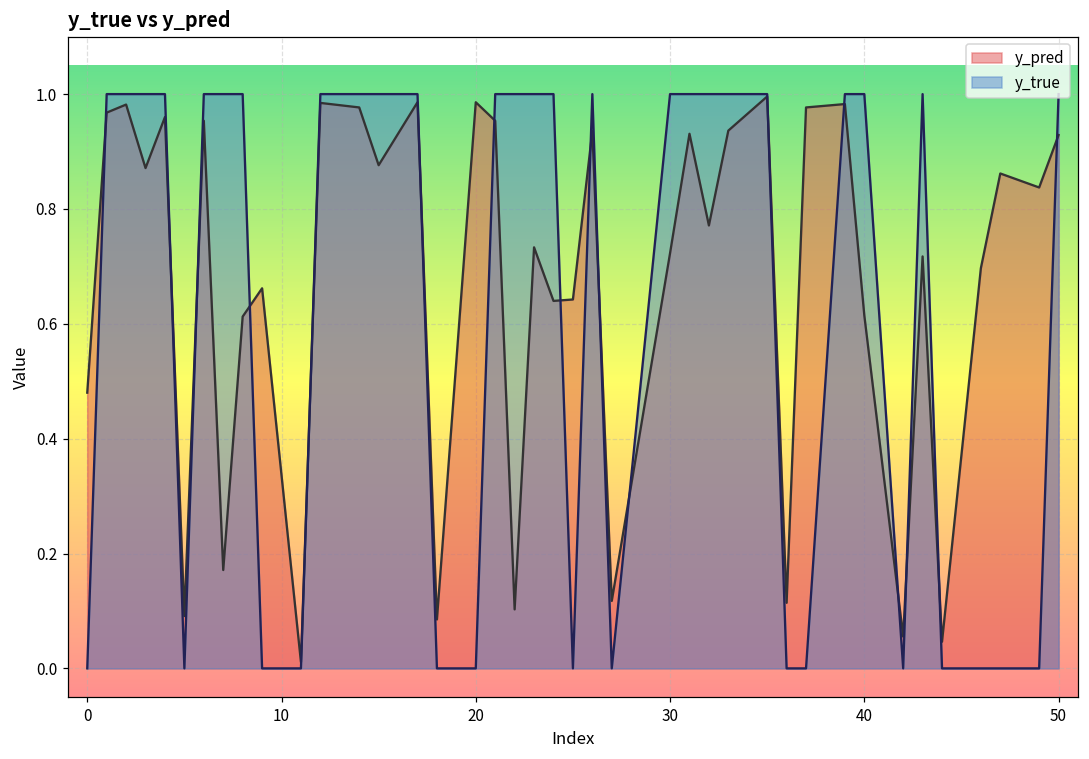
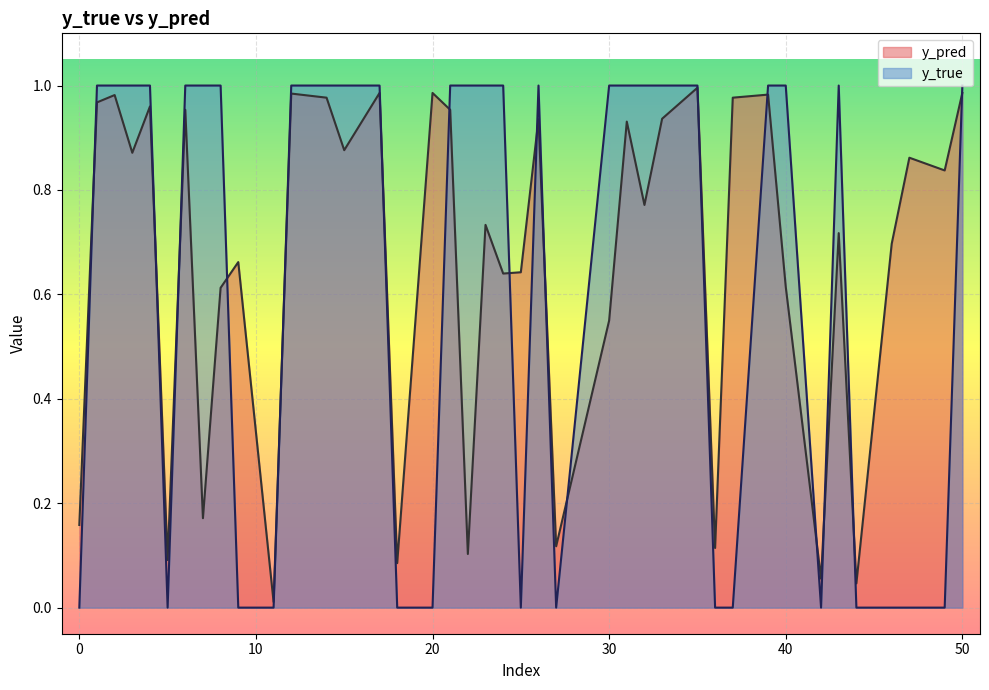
y_pred, 0: 0.48 -> 0.16
y_pred, 30: 0.72 -> 0.55
y_pred, 50: 0.93 -> 0.99
